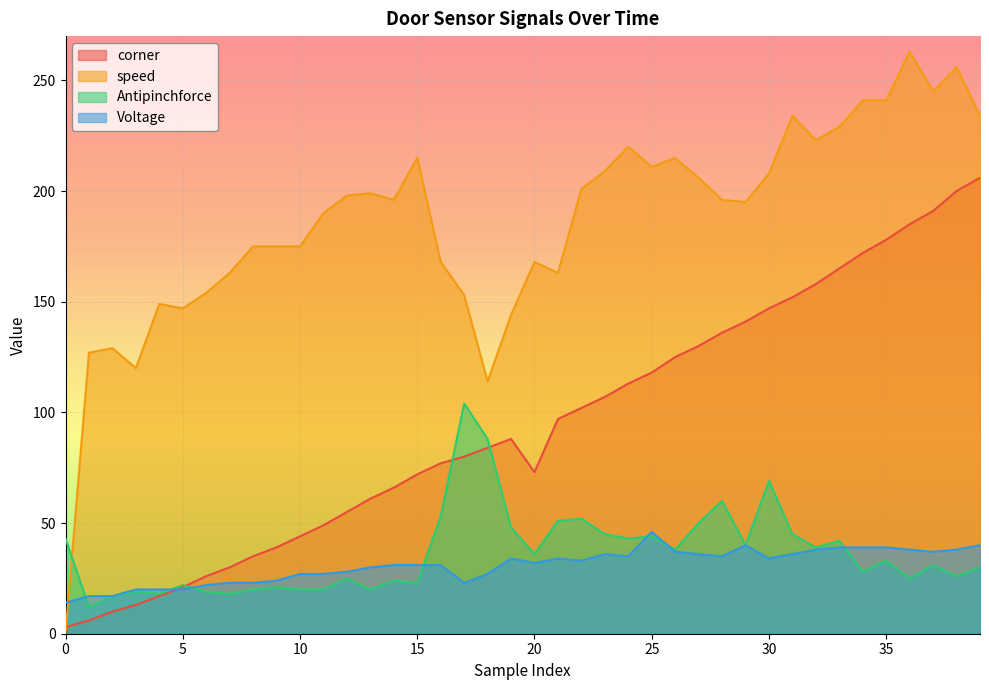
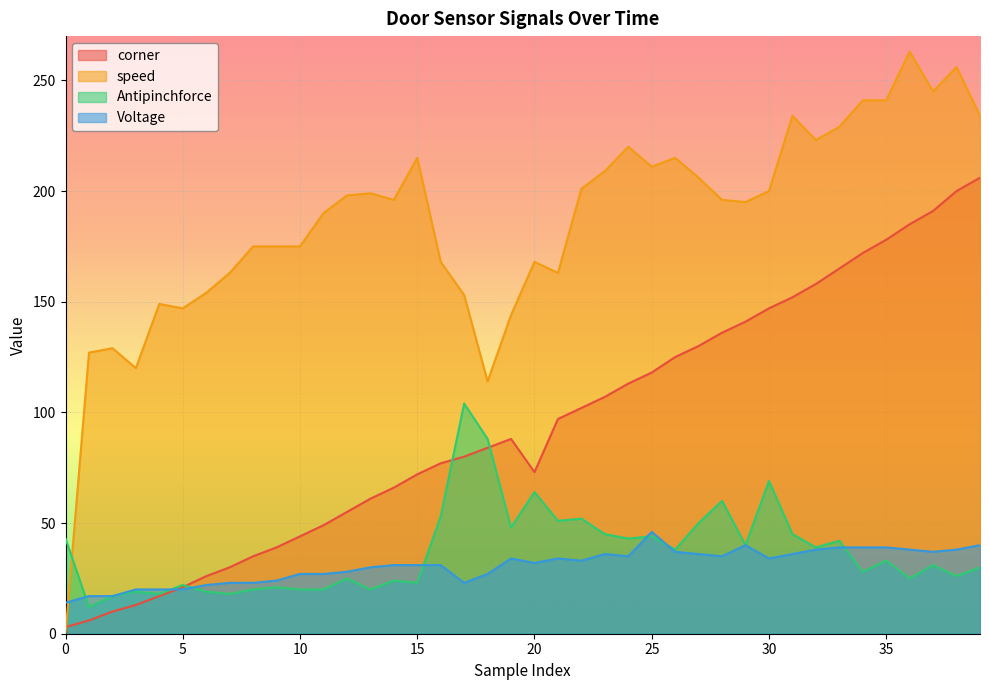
Antipinchforce, 20: 36 -> 64
speed, 30: 208 -> 200
